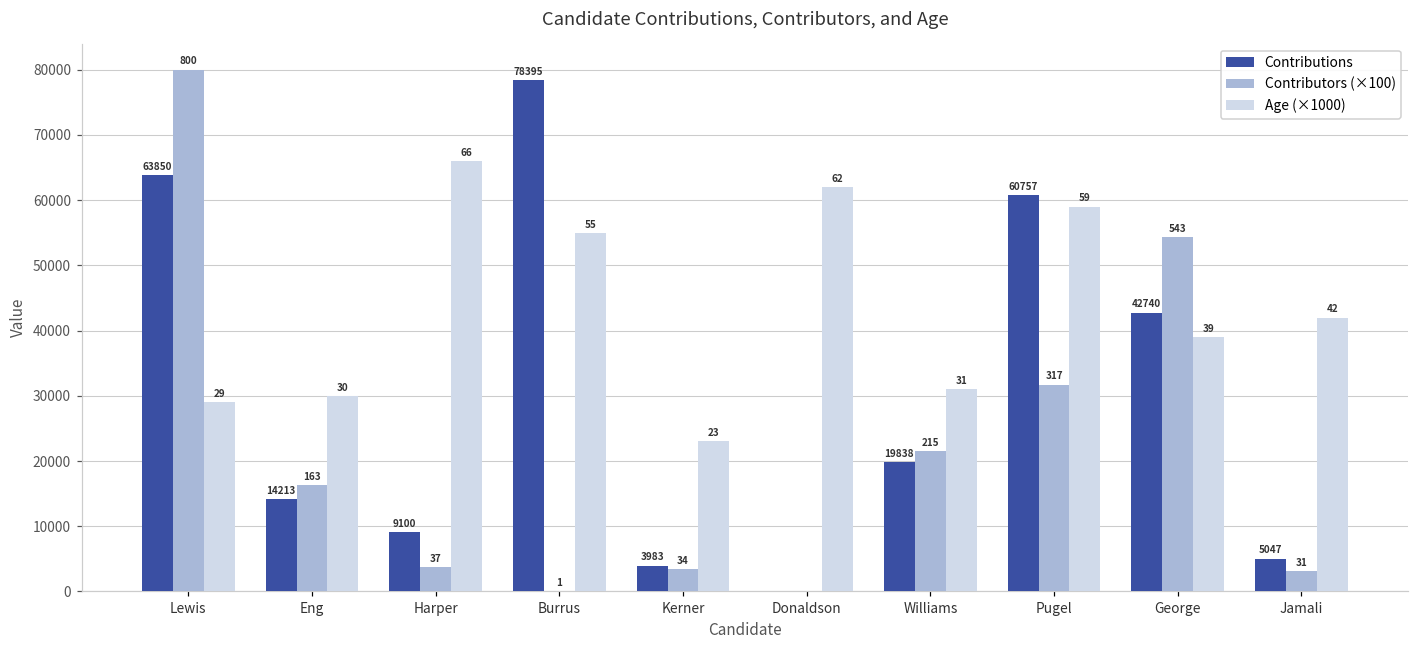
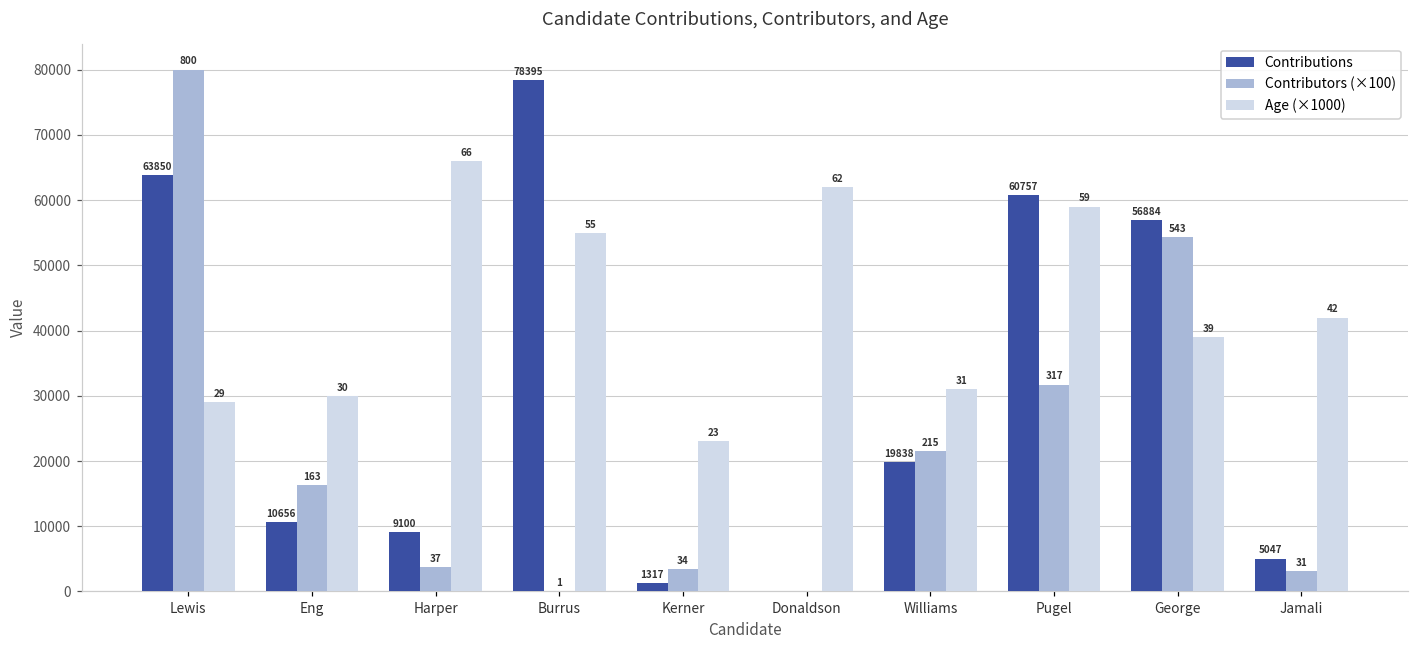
Contributions, Eng: 14213 -> 10656
Contributions, Kerner: 3983 -> 1317
Contributions, George: 42740 -> 56884
